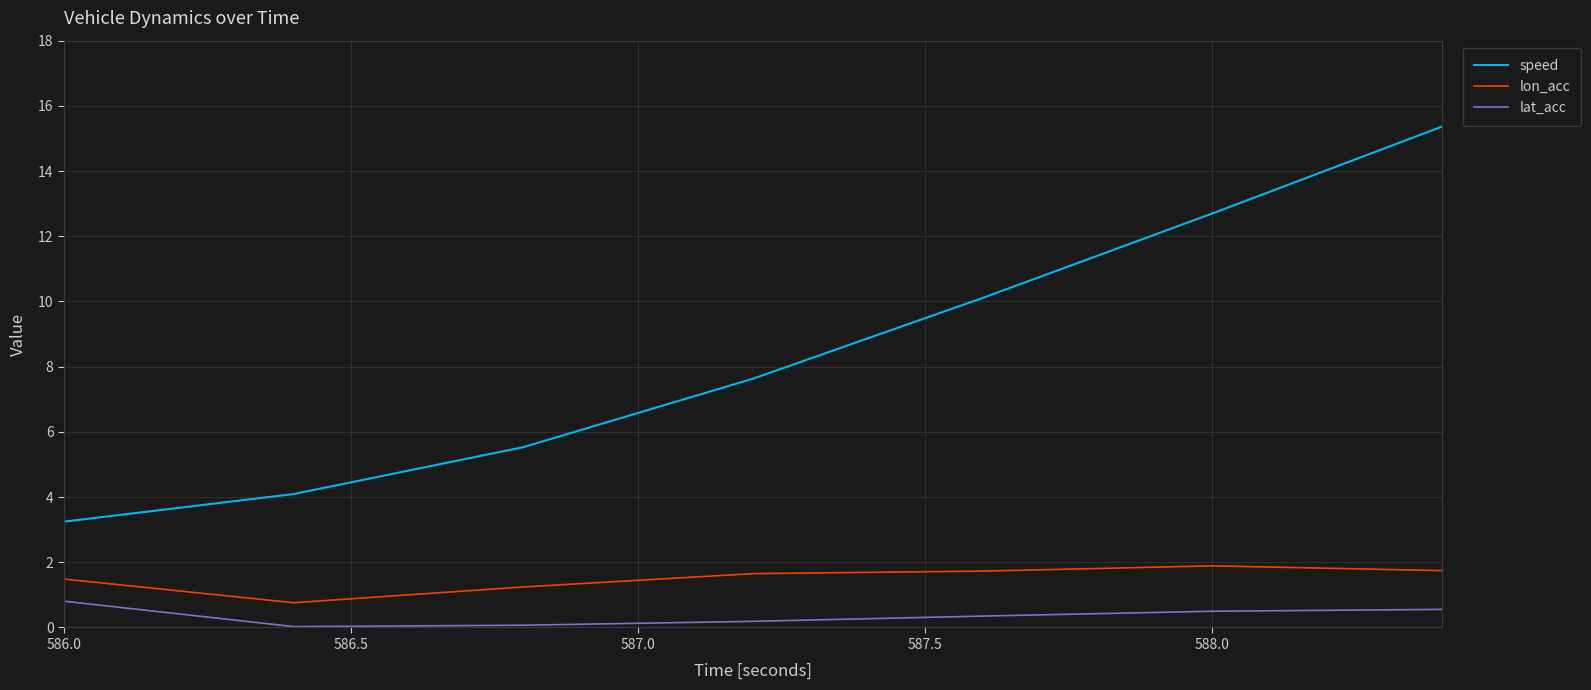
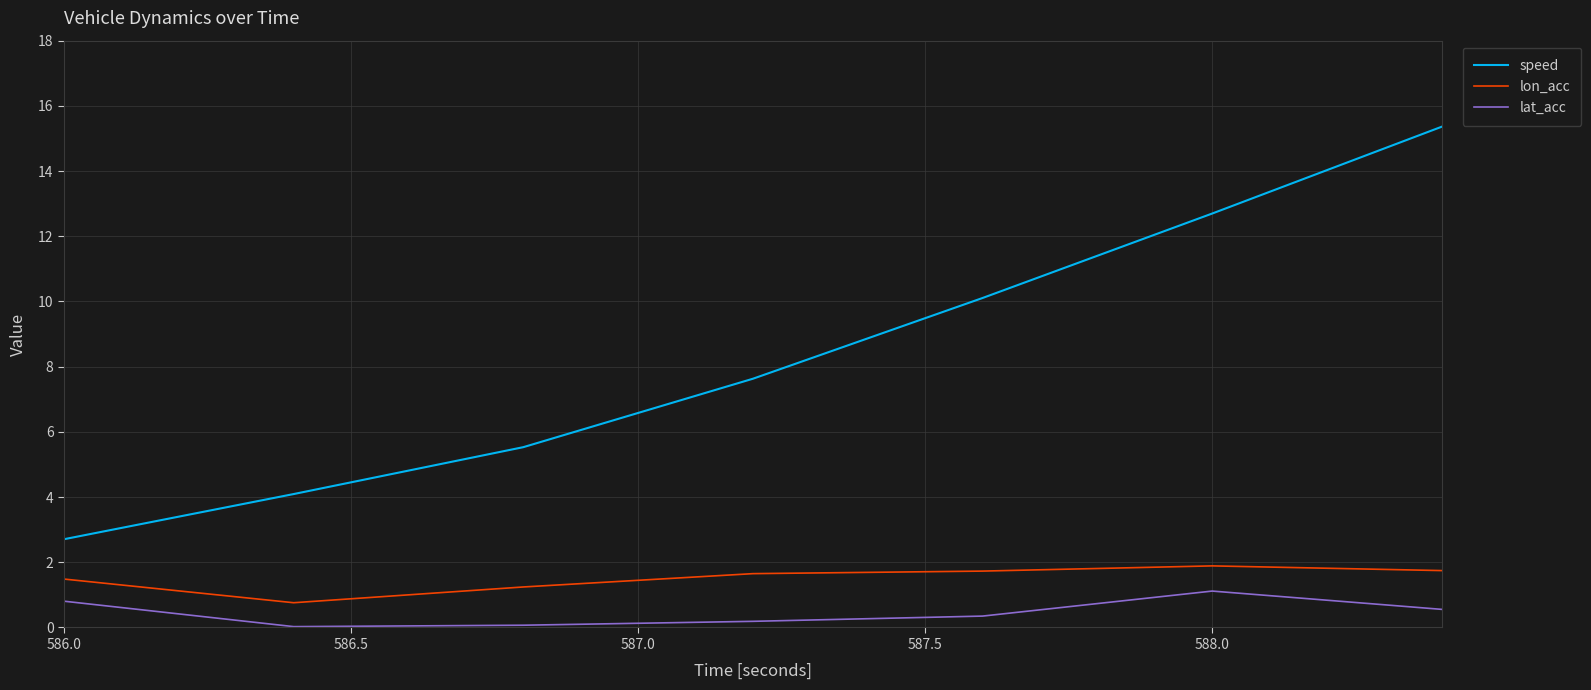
speed, 586.0: 3.2 -> 2.7
lat_acc, 588.0: 0.5 -> 1.1
